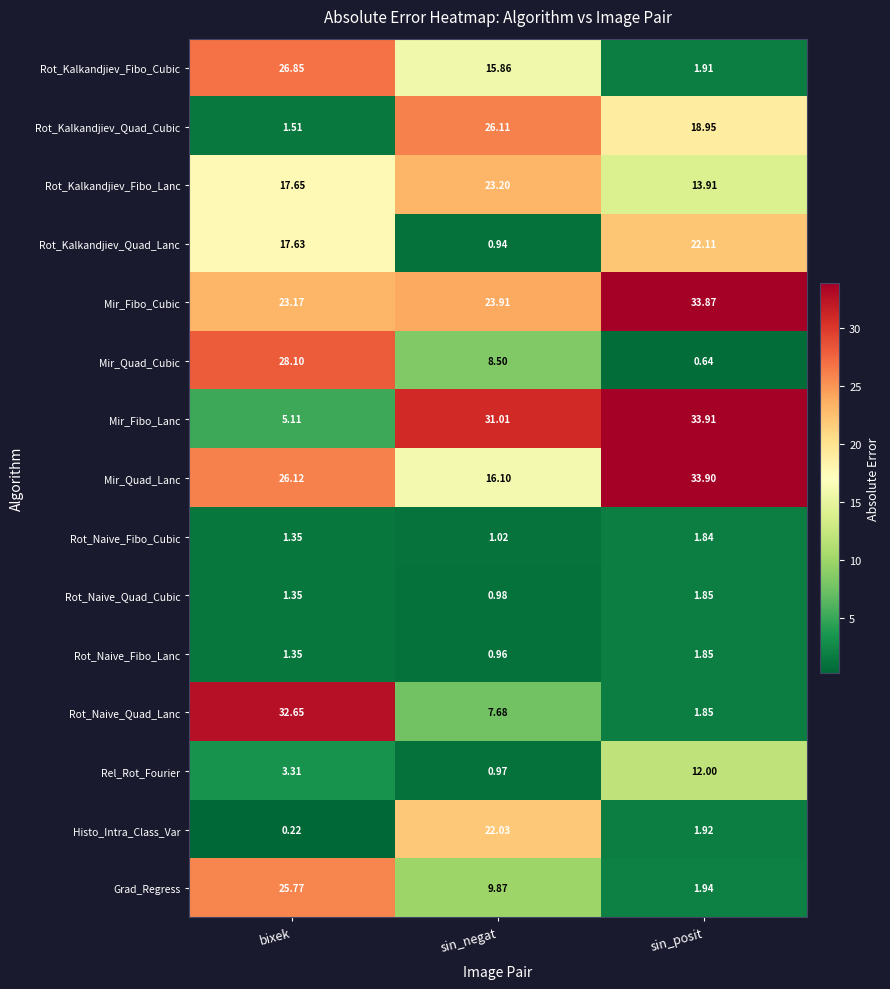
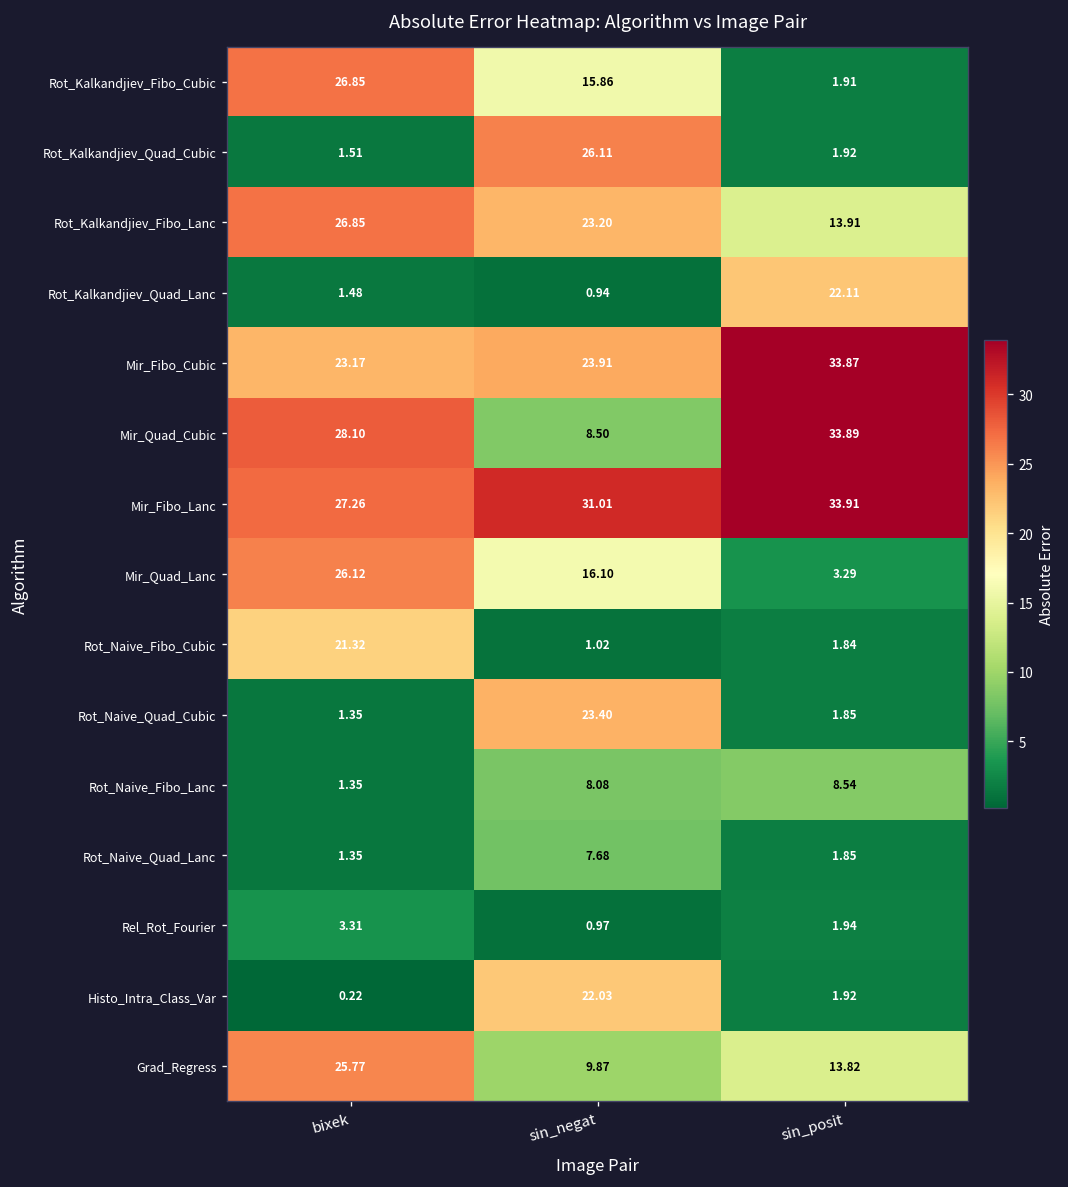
Rot_Kalkandjiev_Quad_Cubic, sin_posit: 18.95 -> 1.92
Rot_Kalkandjiev_Fibo_Lanc, bixek: 17.65 -> 26.85
Rot_Kalkandjiev_Quad_Lanc, bixek: 17.63 -> 1.48
Mir_Quad_Cubic, sin_posit: 0.64 -> 33.89
Mir_Fibo_Lanc, bixek: 5.11 -> 27.26
Mir_Quad_Lanc, sin_posit: 33.90 -> 3.29
Rot_Naive_Fibo_Cubic, bixek: 1.35 -> 21.32
Rot_Naive_Quad_Cubic, sin_negat: 0.98 -> 23.40
Rot_Naive_Fibo_Lanc, sin_negat: 0.96 -> 8.08
Rot_Naive_Fibo_Lanc, sin_posit: 1.85 -> 8.54
Rot_Naive_Quad_Lanc, bixek: 32.65 -> 1.35
Rel_Rot_Fourier, sin_posit: 12.00 -> 1.94
Grad_Regress, sin_posit: 1.94 -> 13.82
